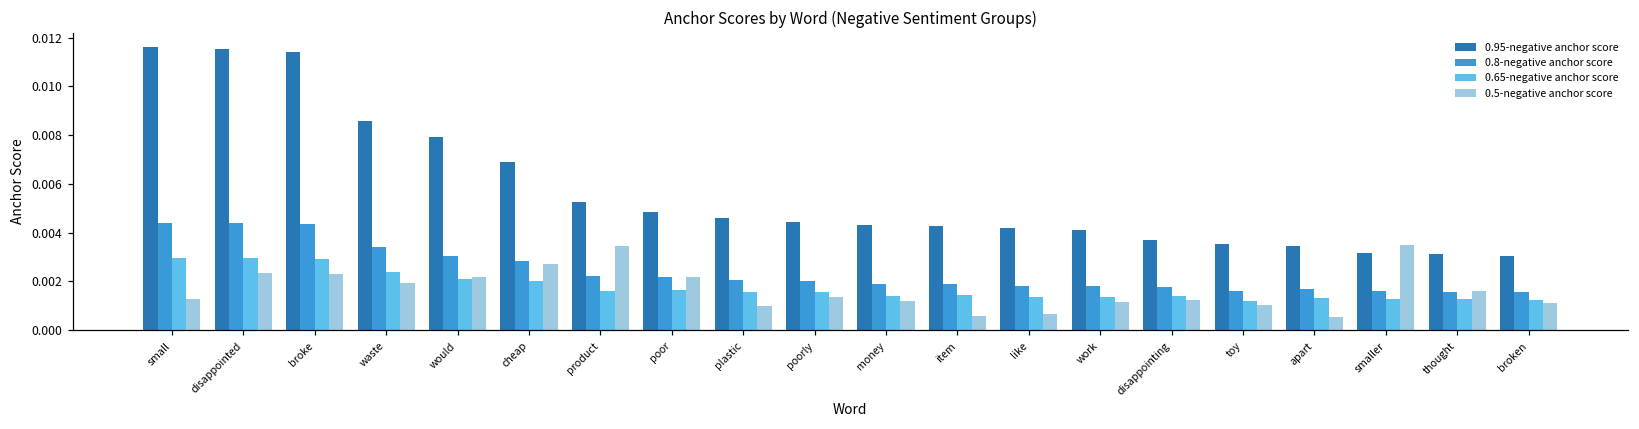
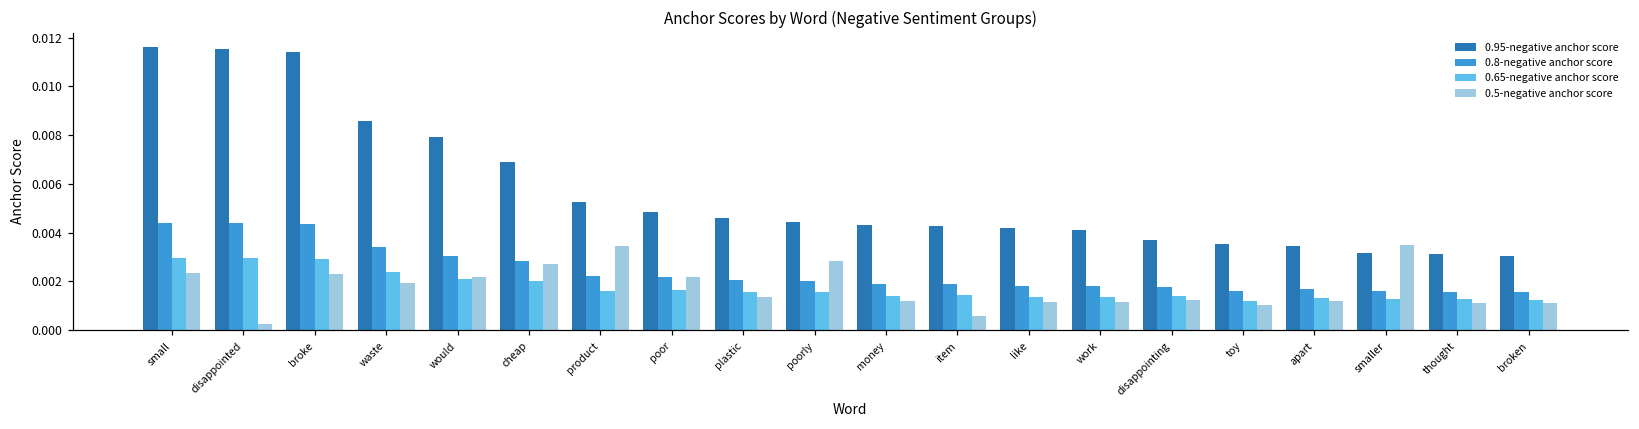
0.5-negative anchor score, small: 0.0013 -> 0.0023
0.5-negative anchor score, disappointed: 0.0023 -> 0.0002
0.5-negative anchor score, plastic: 0.0010 -> 0.0013
0.5-negative anchor score, poorly: 0.0013 -> 0.0028
0.5-negative anchor score, like: 0.0007 -> 0.0011
0.5-negative anchor score, apart: 0.0005 -> 0.0012
0.5-negative anchor score, thought: 0.0016 -> 0.0011
